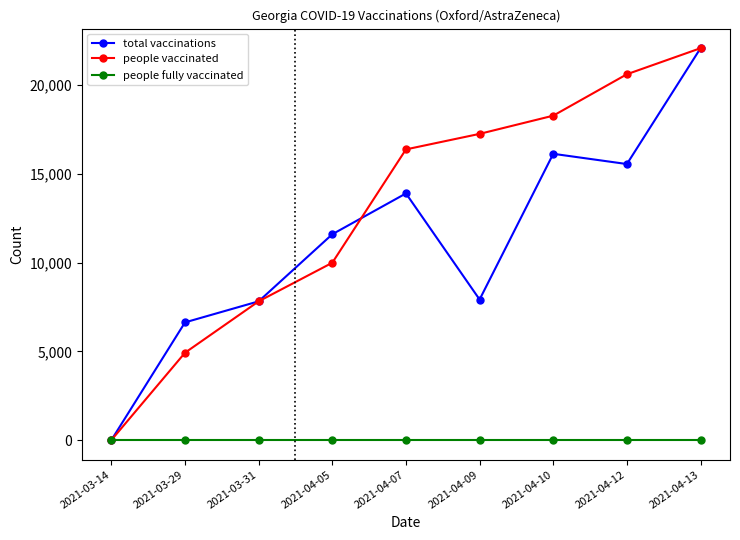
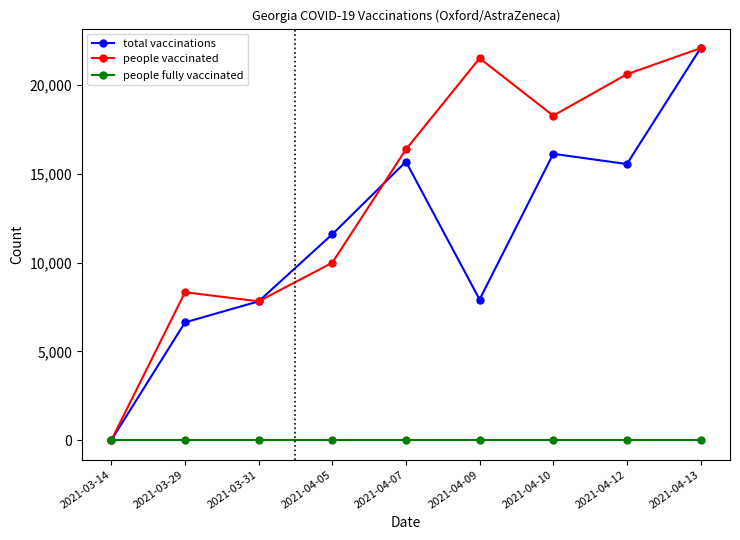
people vaccinated, 2021-03-29: 4,900 -> 8,300
total vaccinations, 2021-04-07: 13,900 -> 15,700
people vaccinated, 2021-04-09: 17,300 -> 21,500
